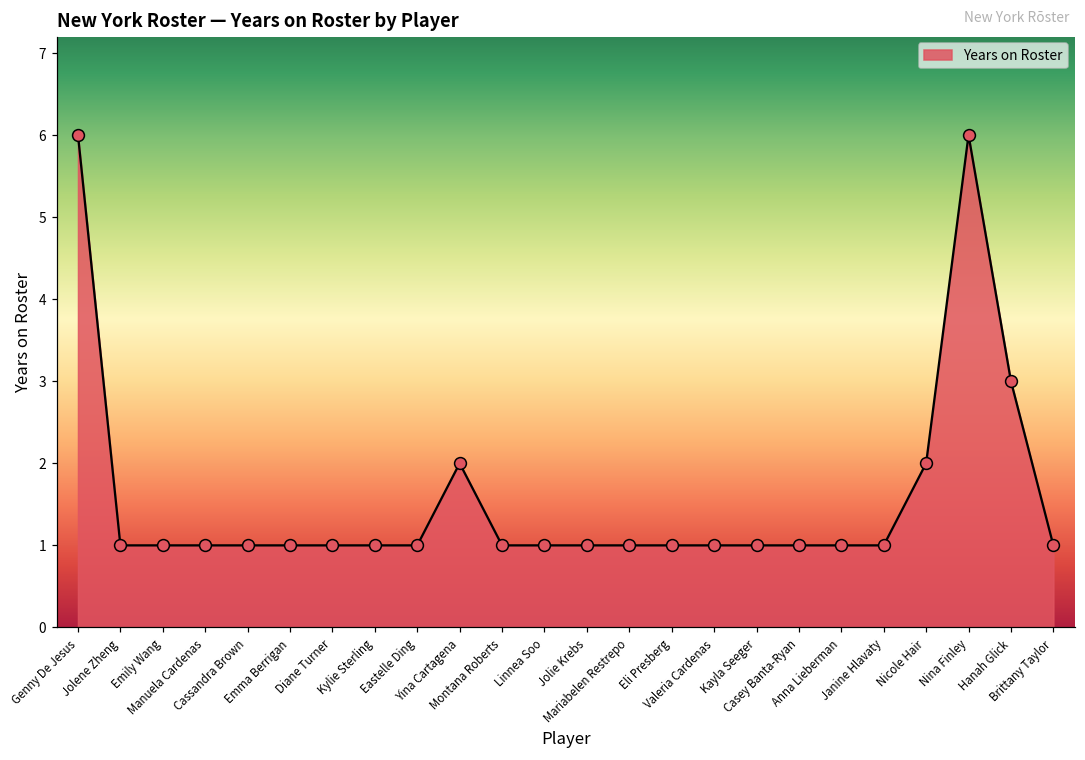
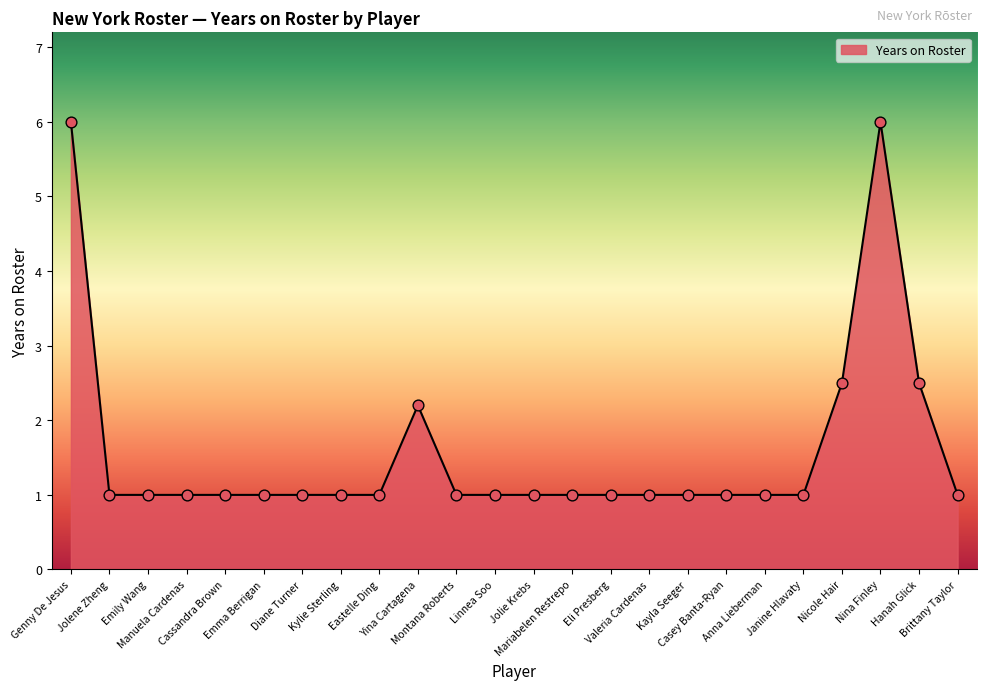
Yina Cartagena: 2.0 -> 2.2
Nicole Hair: 2.0 -> 2.5
Hanah Glick: 3.0 -> 2.5
